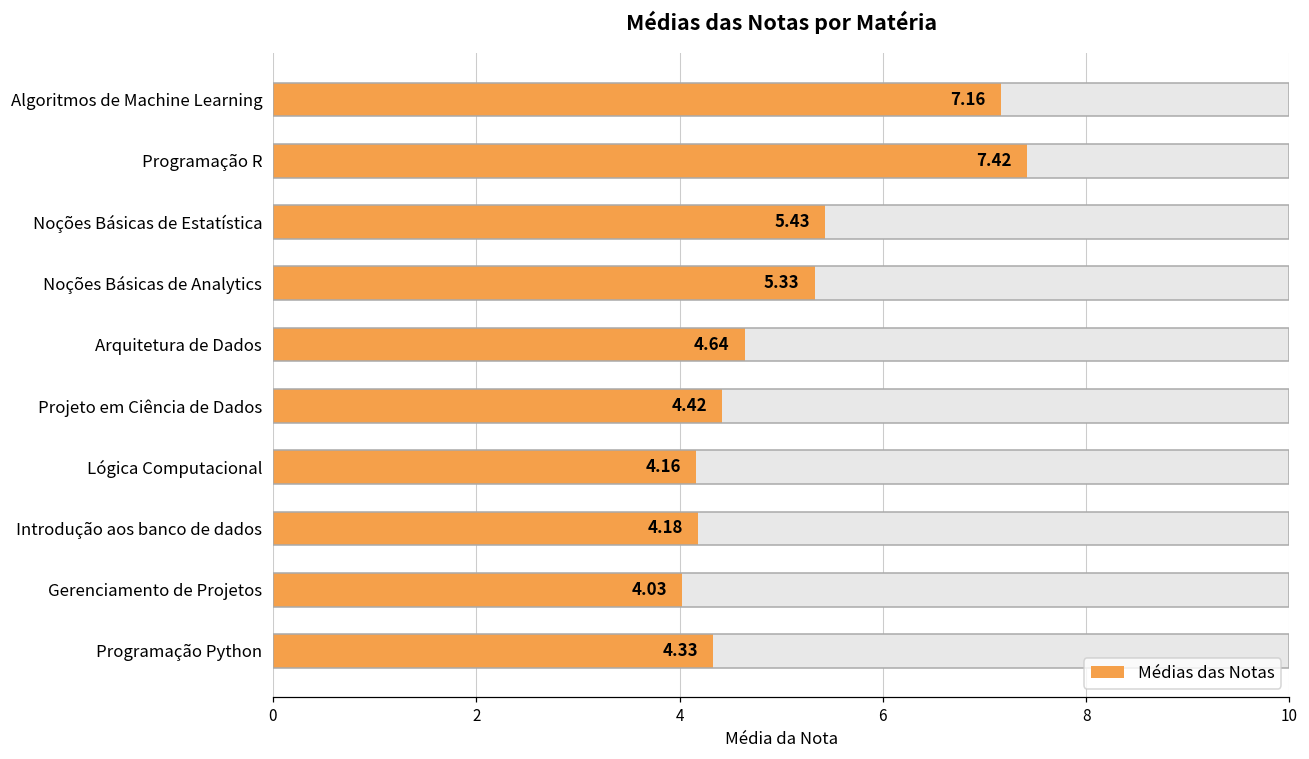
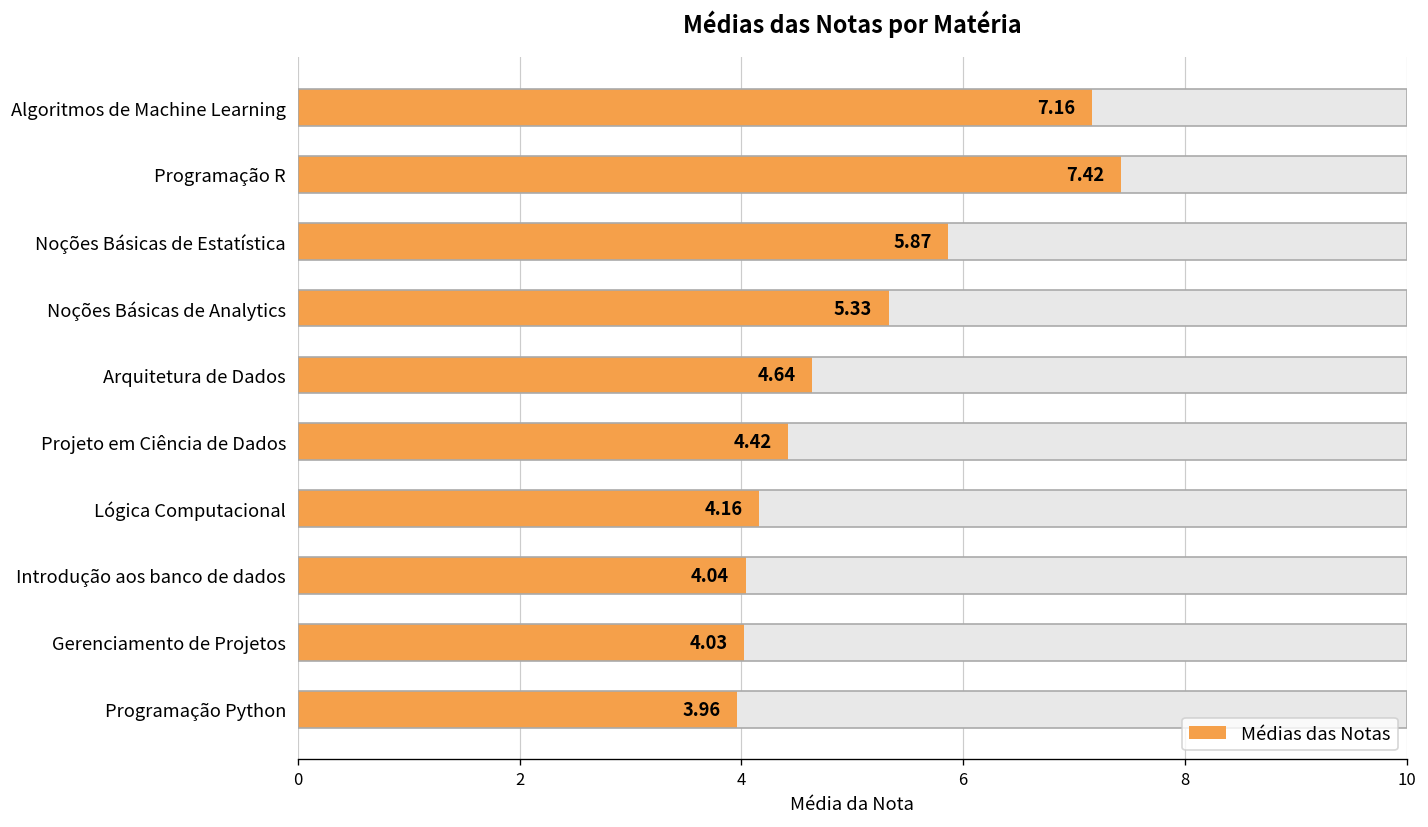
Médias das Notas, Noções Básicas de Estatística: 5.43 -> 5.87
Médias das Notas, Introdução aos banco de dados: 4.18 -> 4.04
Médias das Notas, Programação Python: 4.33 -> 3.96
